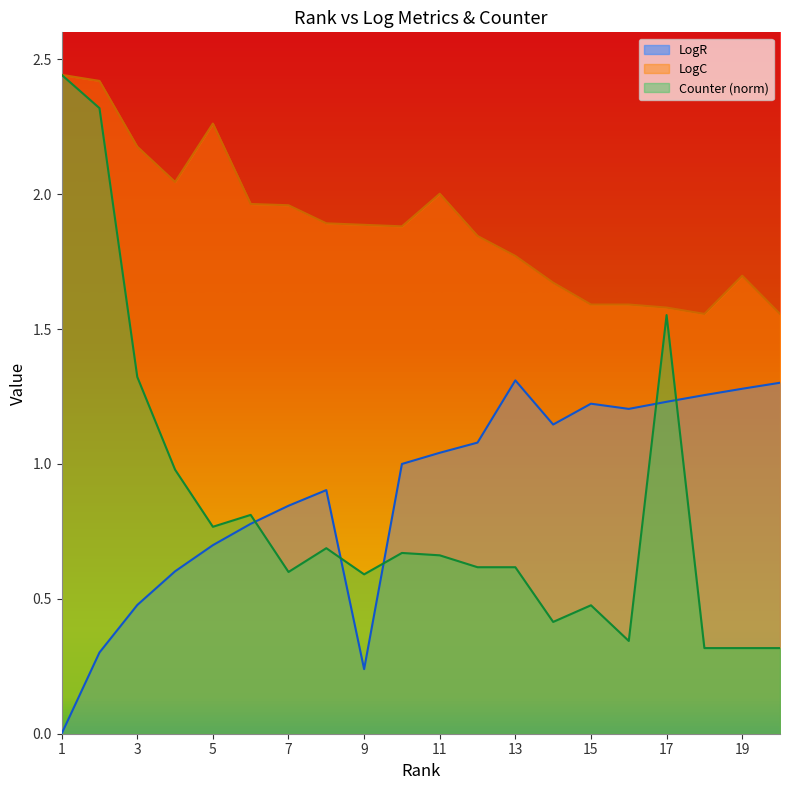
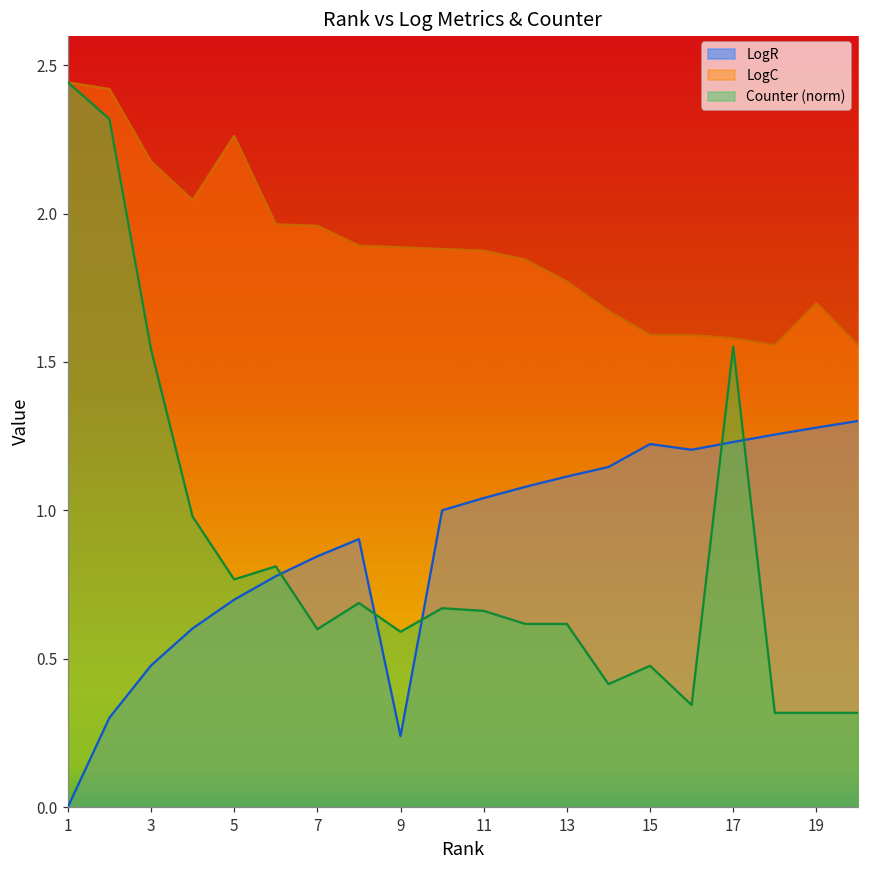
Counter (norm), 3: 1.32 -> 1.54
LogC, 11: 2.00 -> 1.88
LogR, 13: 1.31 -> 1.11
